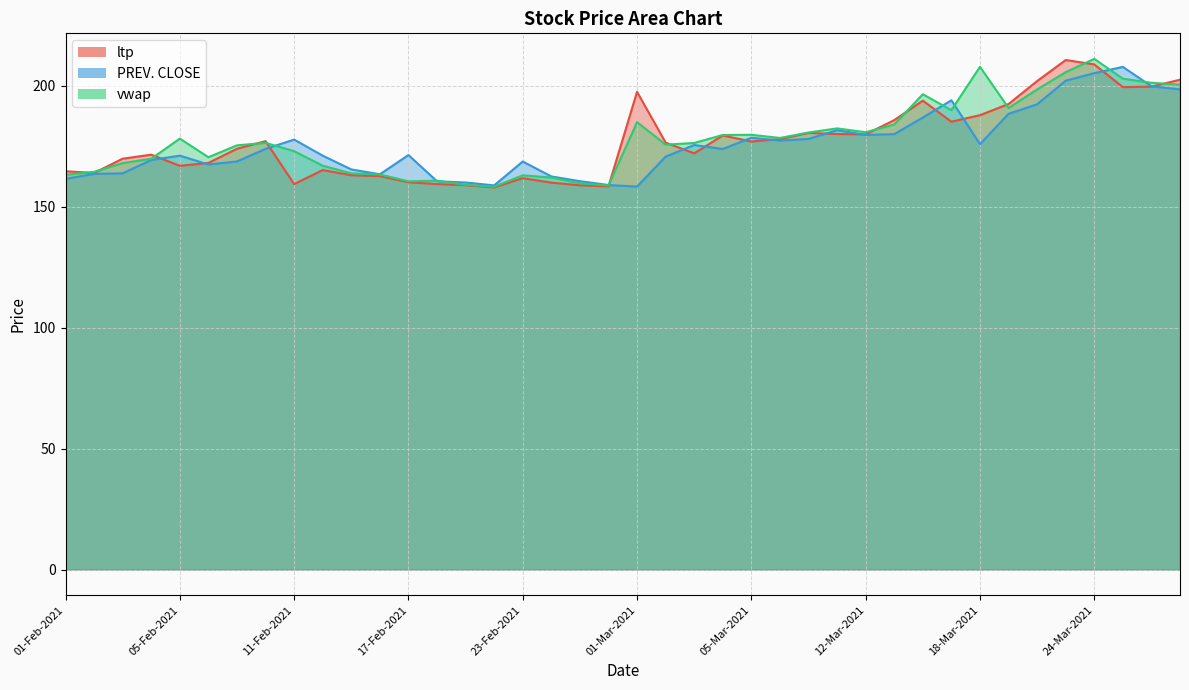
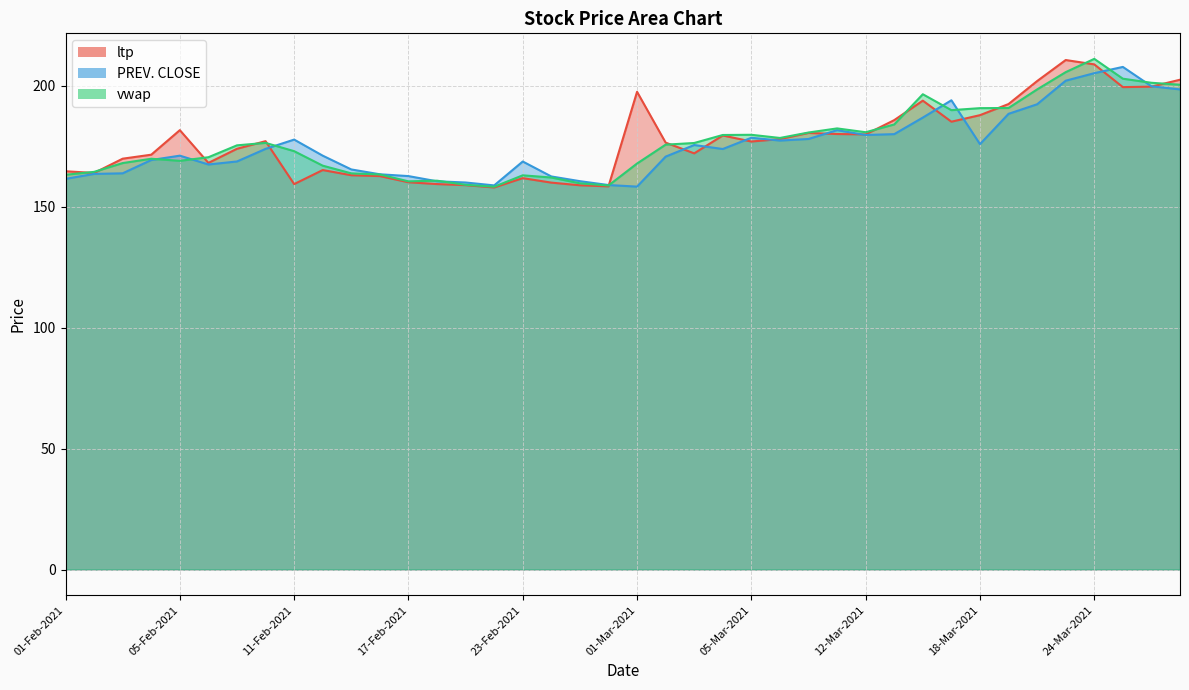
ltp, 05-Feb-2021: 167 -> 182
vwap, 05-Feb-2021: 178 -> 169
PREV. CLOSE, 17-Feb-2021: 171 -> 163
vwap, 01-Mar-2021: 185 -> 168
vwap, 18-Mar-2021: 208 -> 191
